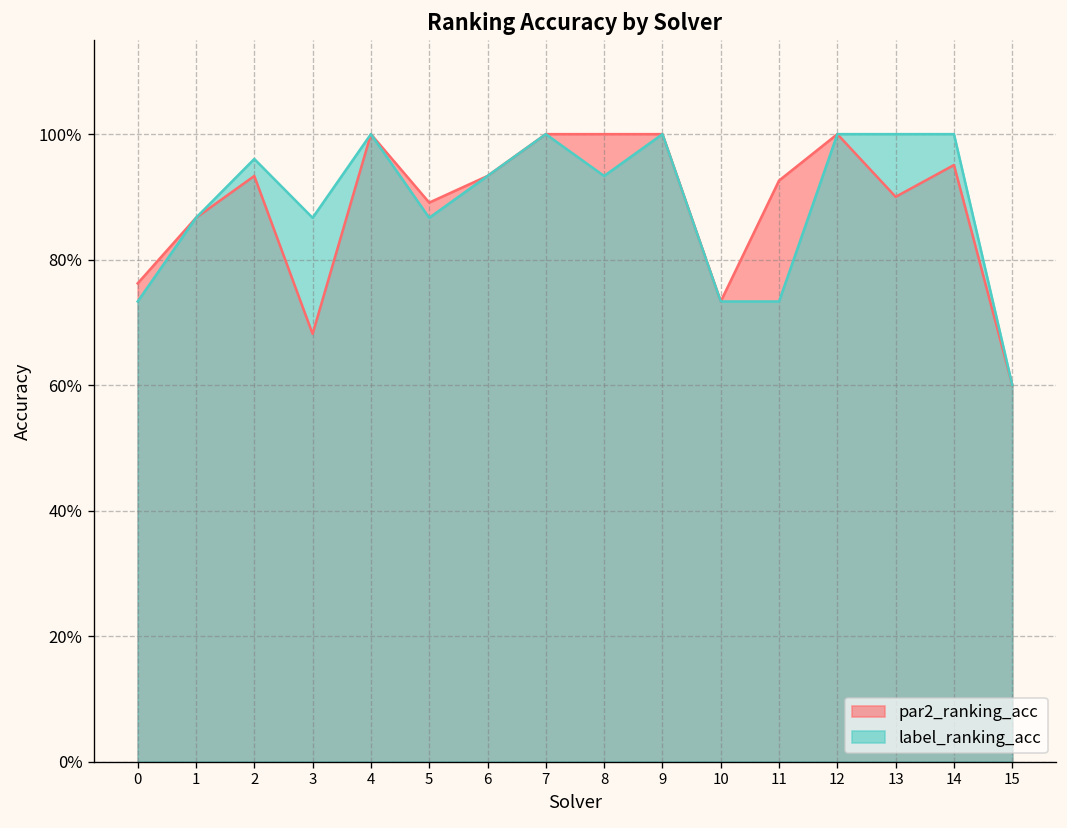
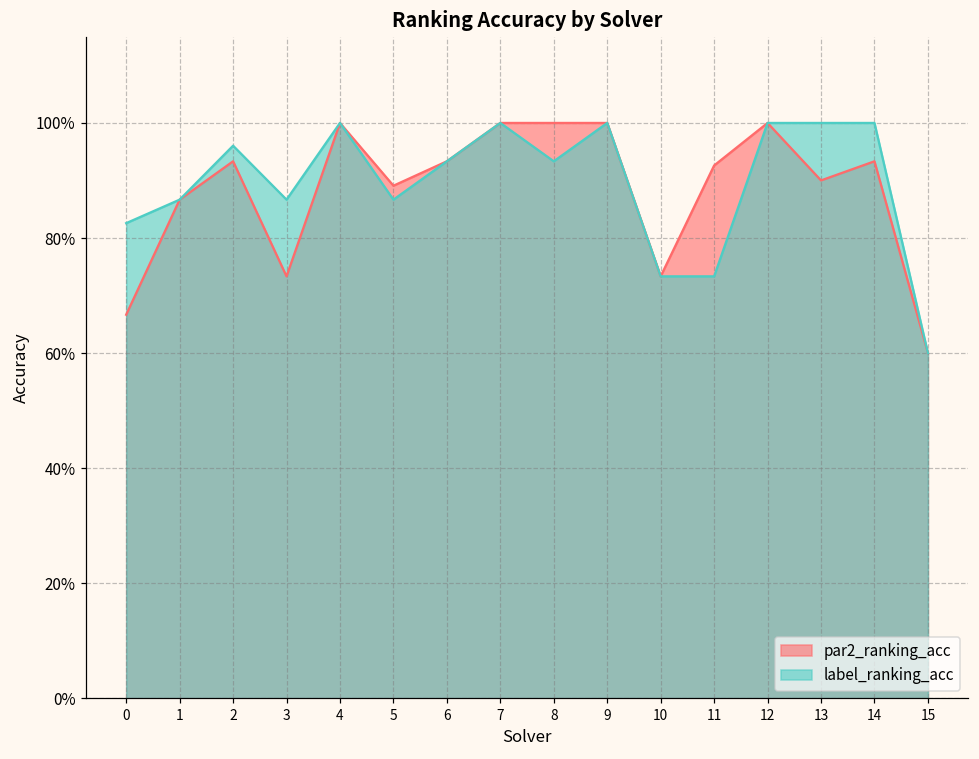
par2_ranking_acc, 0: 76% -> 67%
label_ranking_acc, 0: 73% -> 83%
par2_ranking_acc, 3: 68% -> 73%
par2_ranking_acc, 14: 95% -> 93%
